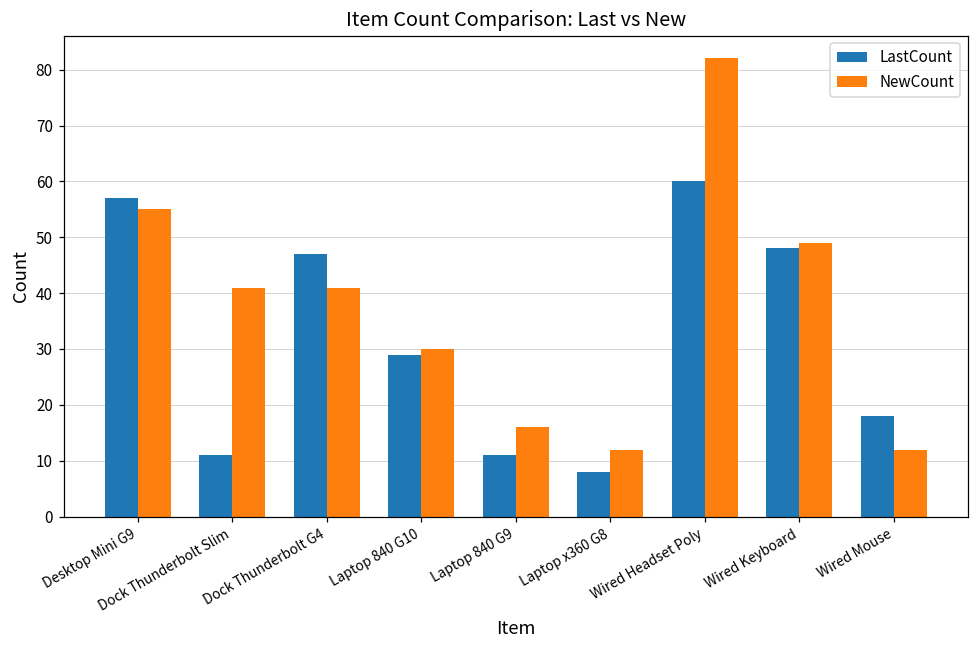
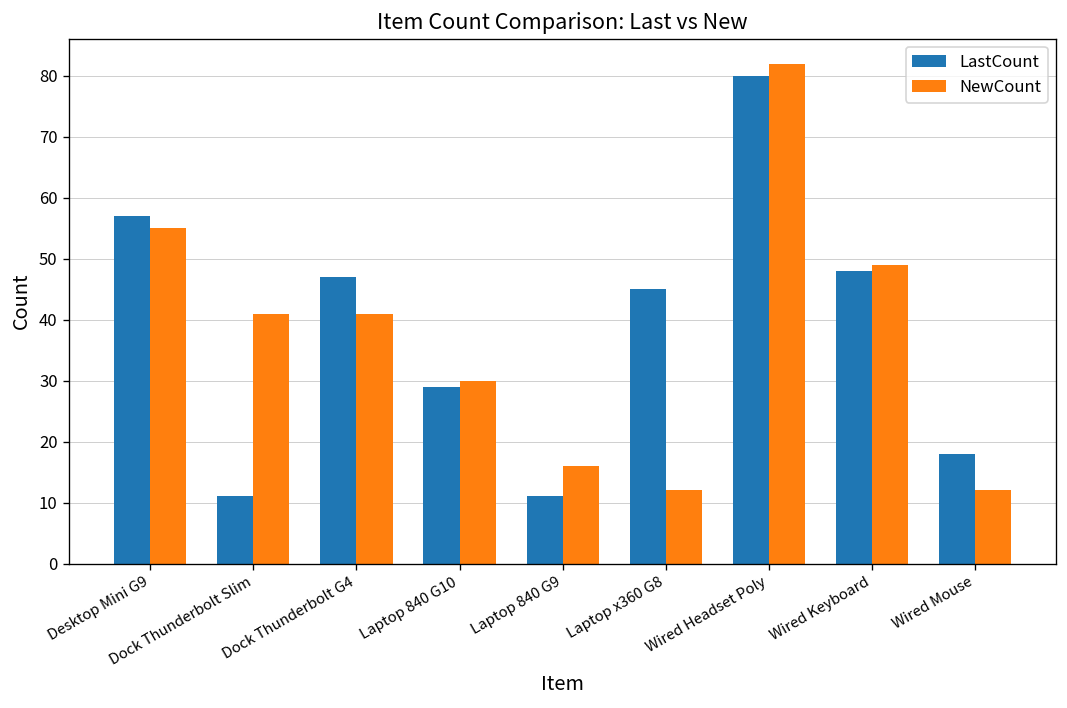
LastCount, Laptop x360 G8: 8 -> 45
LastCount, Wired Headset Poly: 60 -> 80
